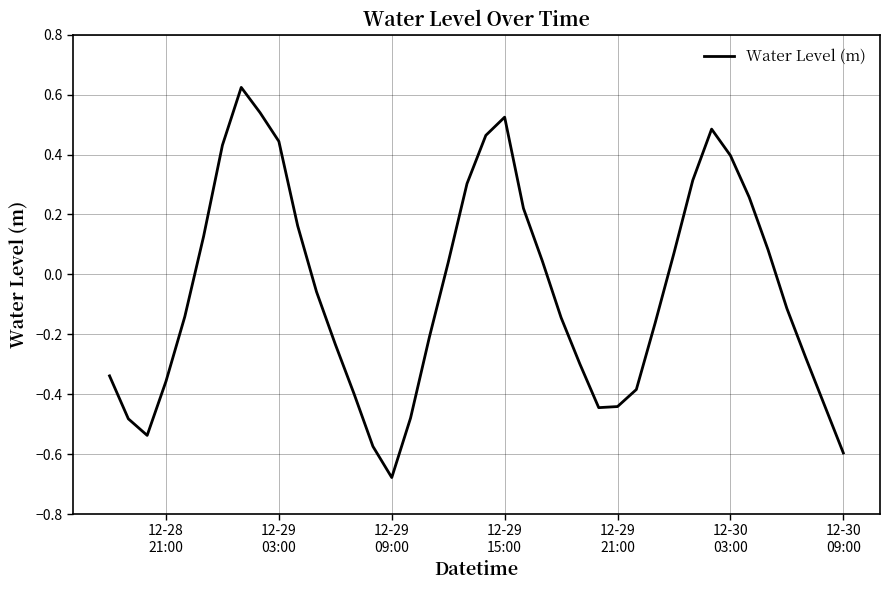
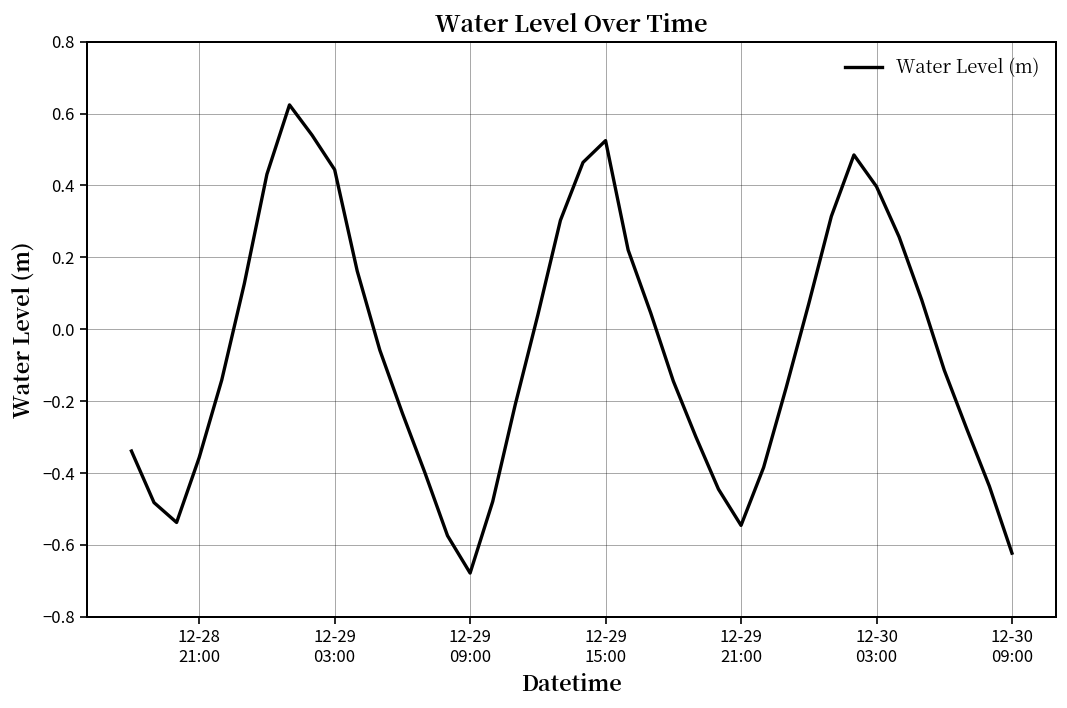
12-29 21:00: -0.44 -> -0.55
12-30 09:00: -0.60 -> -0.62
